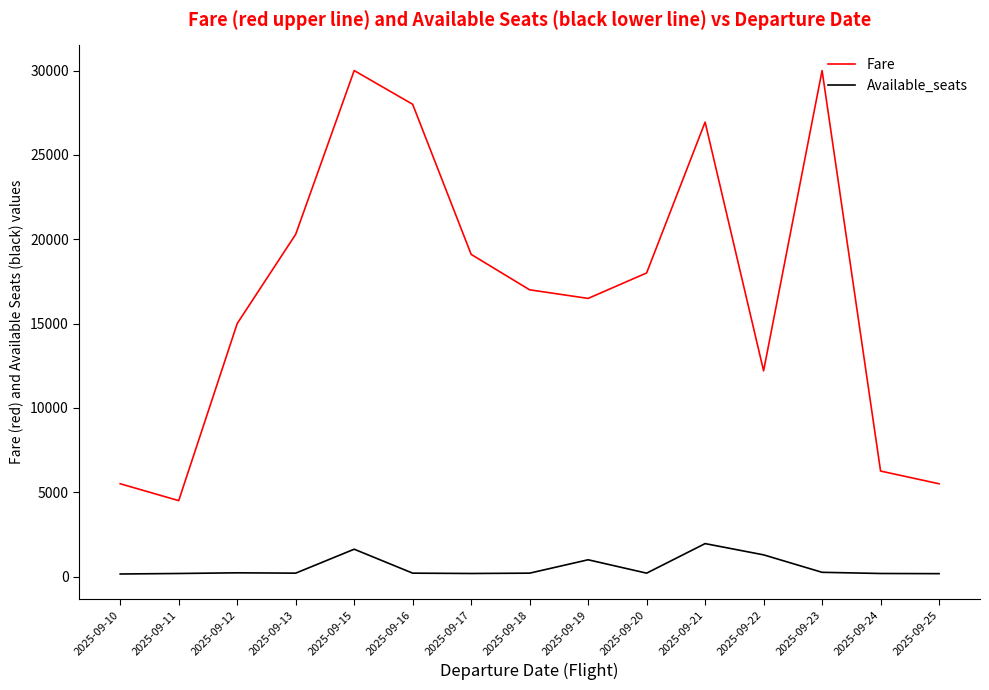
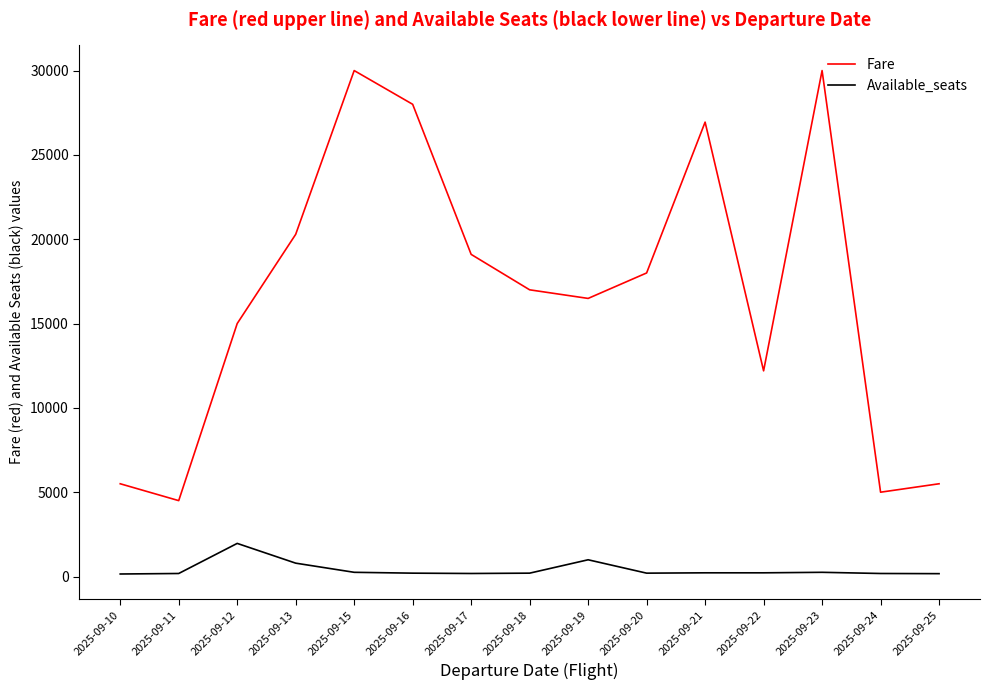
Available_seats, 2025-09-12: 200 -> 2000
Available_seats, 2025-09-13: 200 -> 800
Available_seats, 2025-09-15: 1600 -> 300
Available_seats, 2025-09-21: 2000 -> 200
Available_seats, 2025-09-22: 1300 -> 200
Fare, 2025-09-24: 6300 -> 5000
